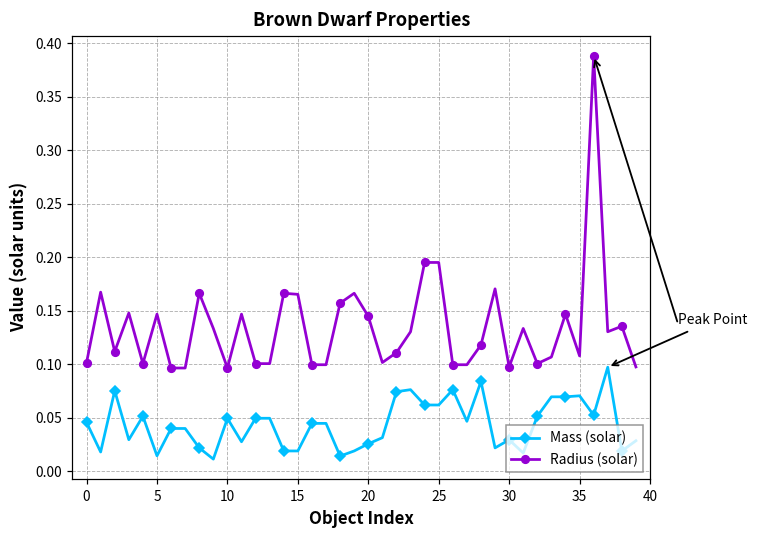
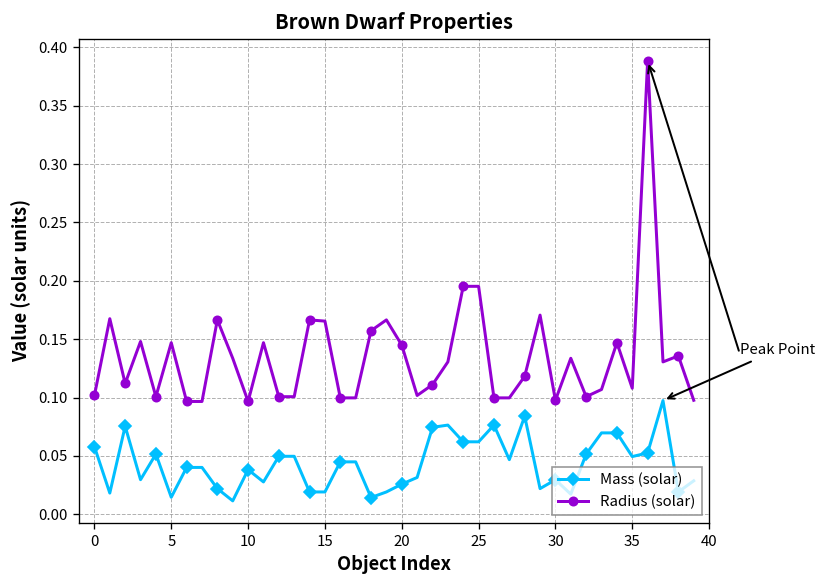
Mass (solar), 0: 0.05 -> 0.06
Mass (solar), 10: 0.05 -> 0.04
Mass (solar), 35: 0.07 -> 0.05
